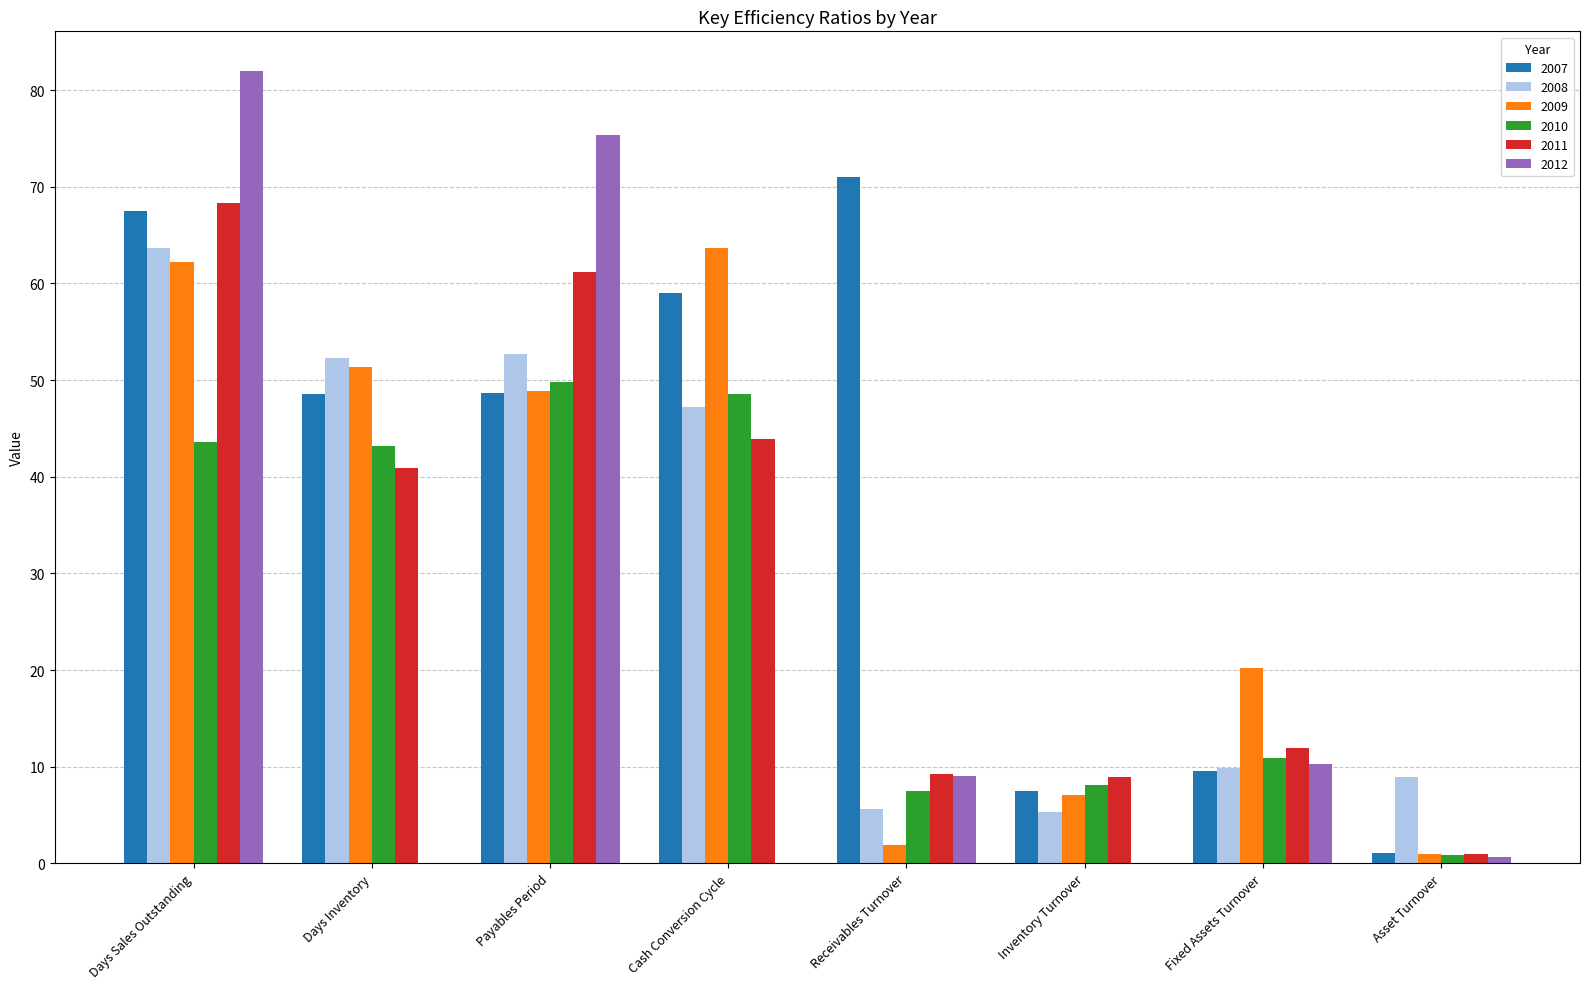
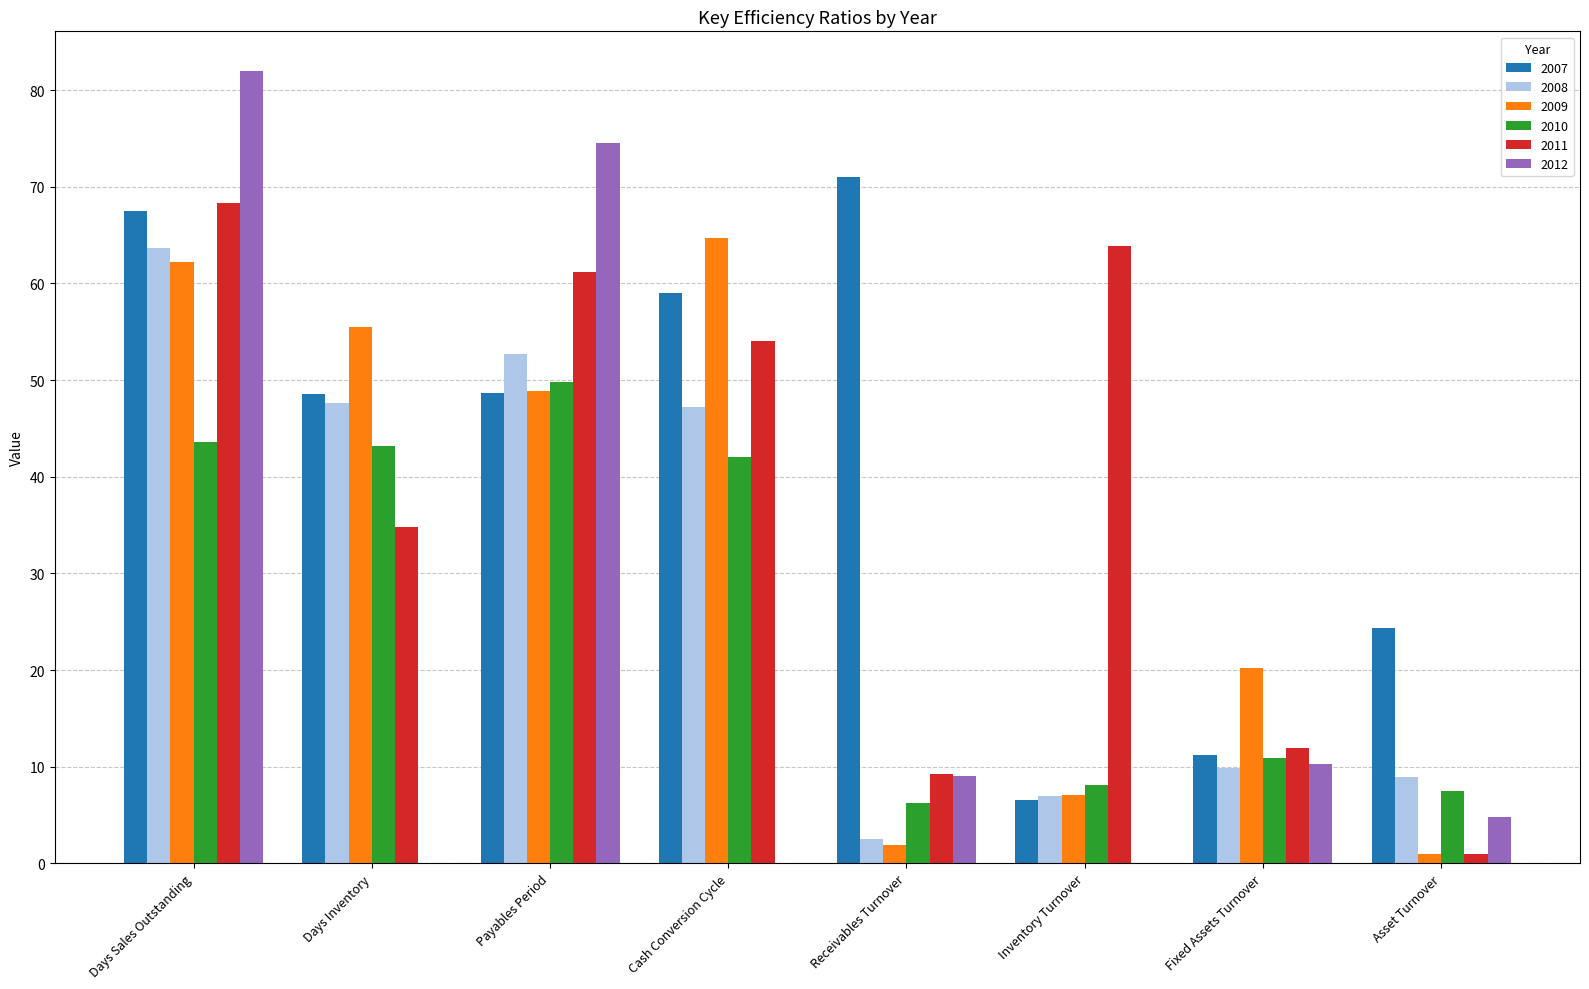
2008, Days Inventory: 52 -> 48
2009, Days Inventory: 51 -> 56
2011, Days Inventory: 41 -> 35
2012, Payables Period: 75.4 -> 74.5
2009, Cash Conversion Cycle: 64 -> 65
2010, Cash Conversion Cycle: 49 -> 42
2011, Cash Conversion Cycle: 44 -> 54
2008, Receivables Turnover: 6 -> 3
2010, Receivables Turnover: 8 -> 6
2007, Inventory Turnover: 8 -> 7
2008, Inventory Turnover: 5 -> 7
2011, Inventory Turnover: 9 -> 64
2007, Fixed Assets Turnover: 10 -> 11
2007, Asset Turnover: 1 -> 24
2010, Asset Turnover: 1 -> 8
2012, Asset Turnover: 1 -> 5
